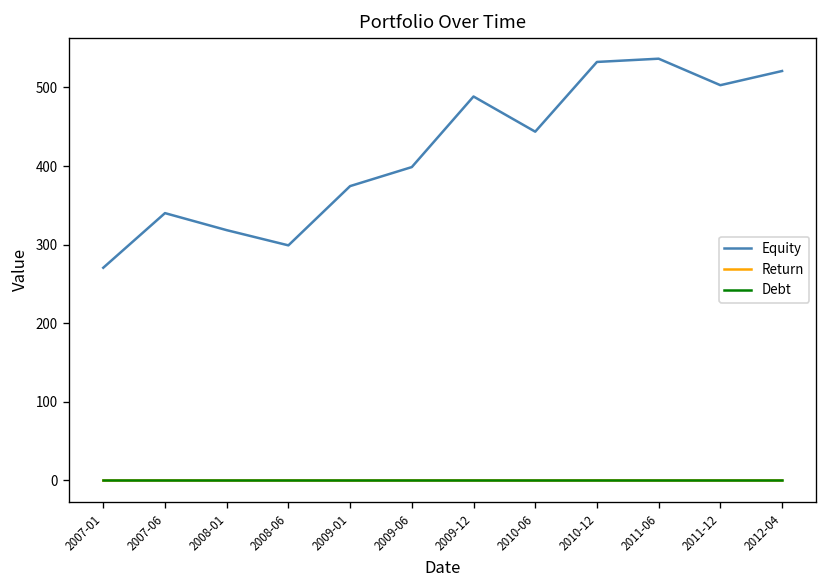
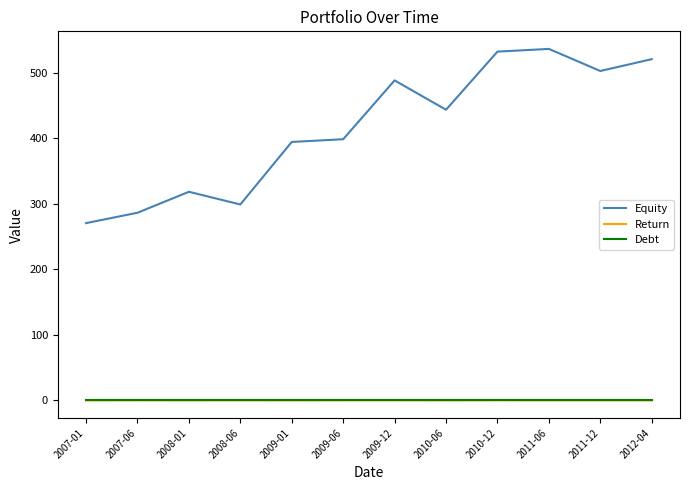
Equity, 2007-06: 340 -> 290
Equity, 2009-01: 370 -> 390
